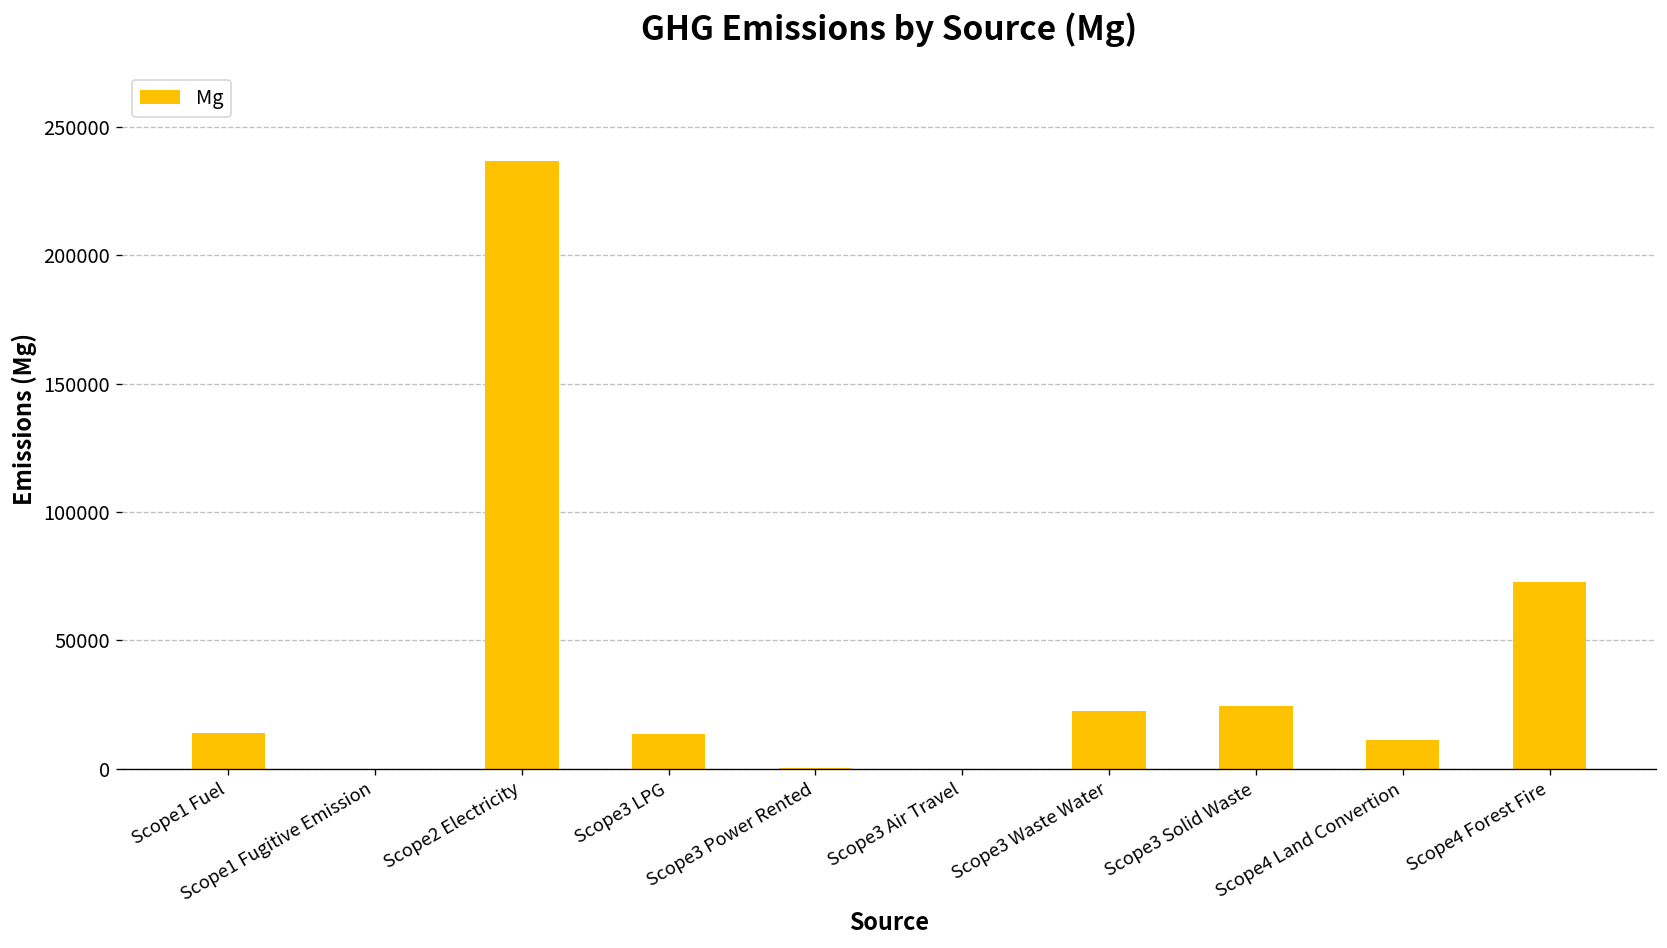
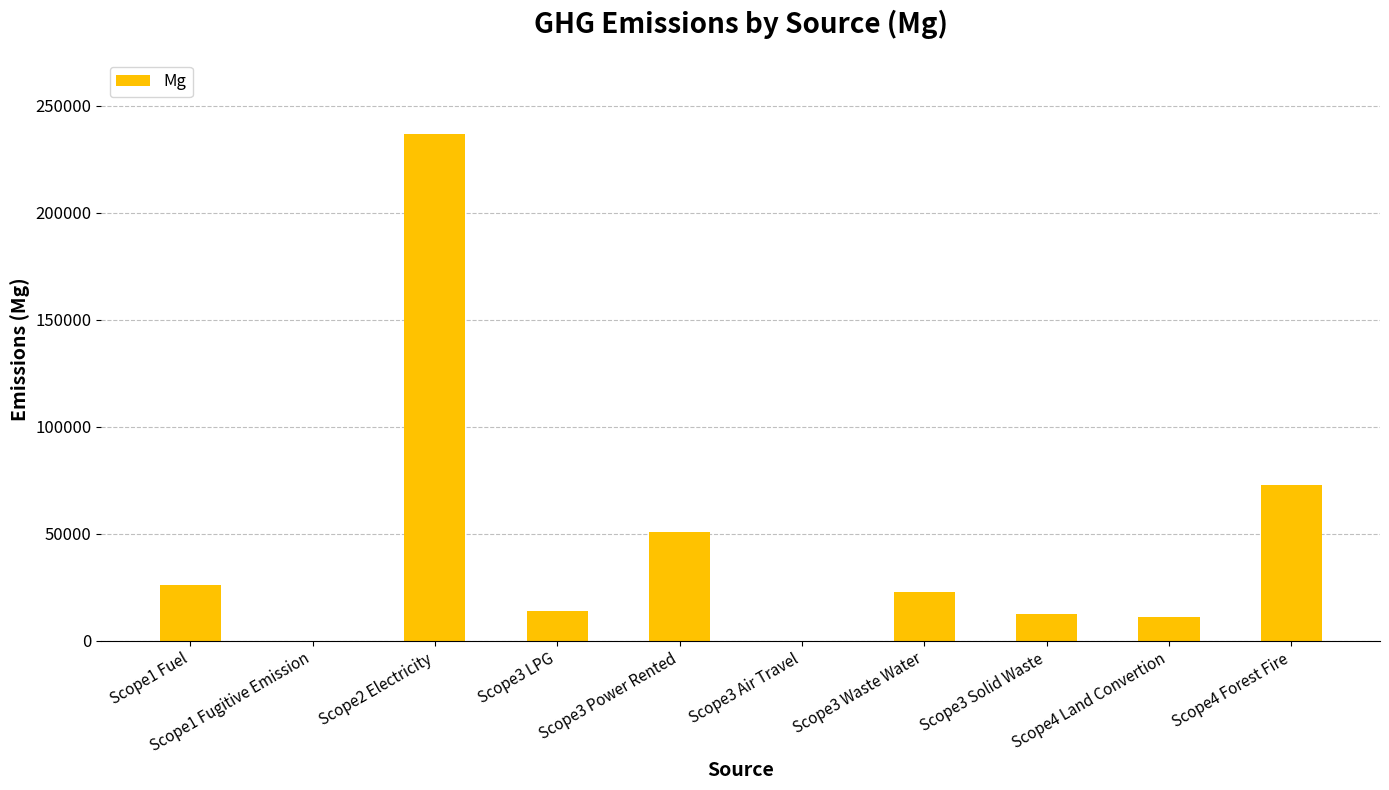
Scope1 Fuel: 14000 -> 26000
Scope3 Power Rented: 0 -> 51000
Scope3 Solid Waste: 24000 -> 12000
